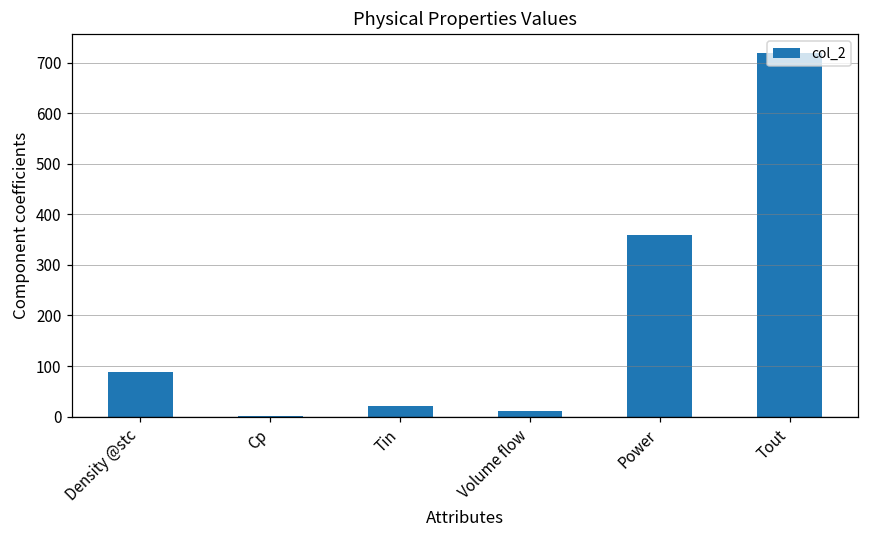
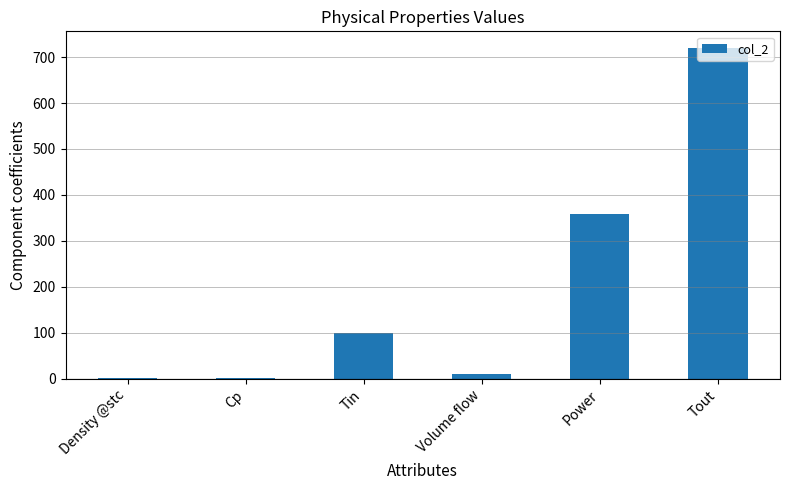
Density @stc: 90 -> 0
Tin: 20 -> 100
